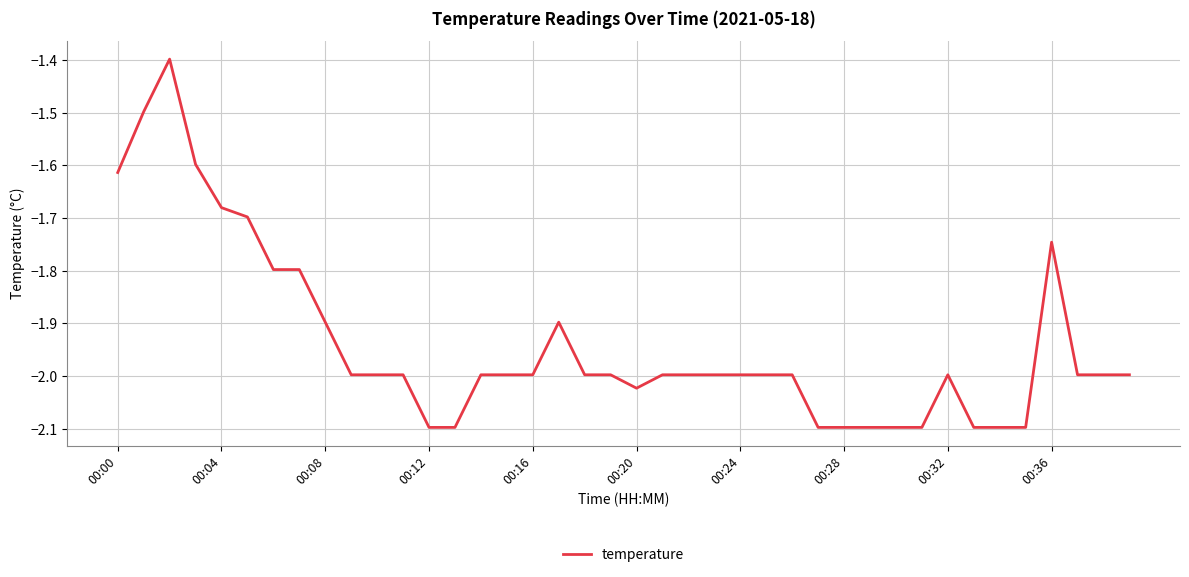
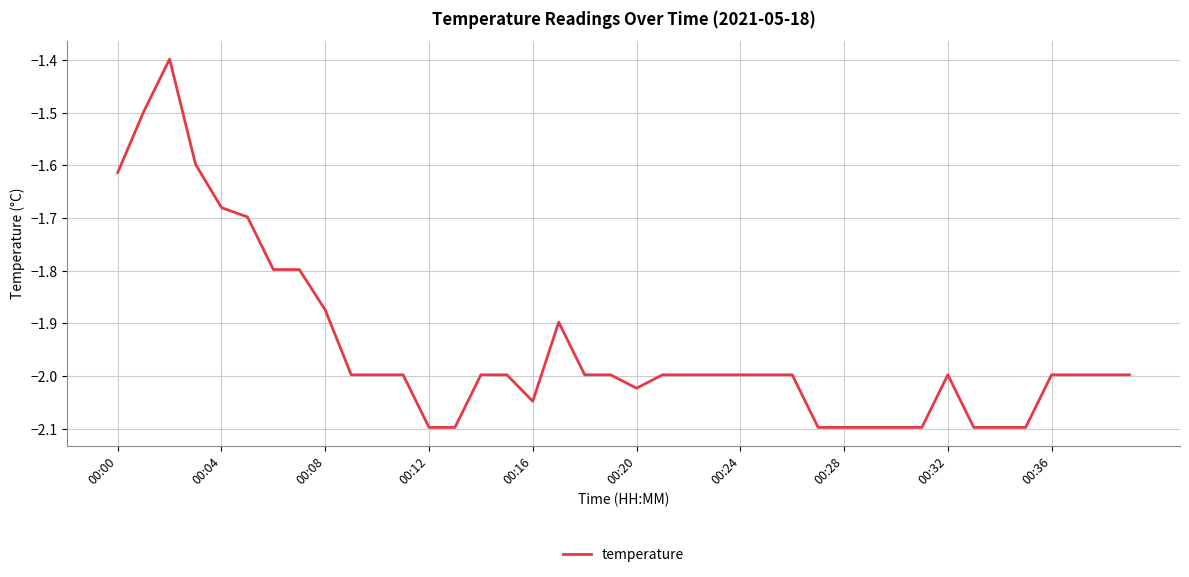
00:08: -1.90 -> -1.87
00:16: -2.00 -> -2.05
00:36: -1.75 -> -2.00
